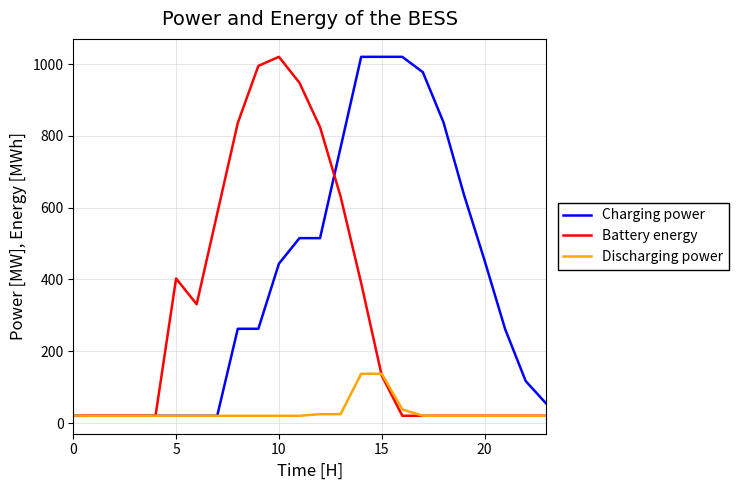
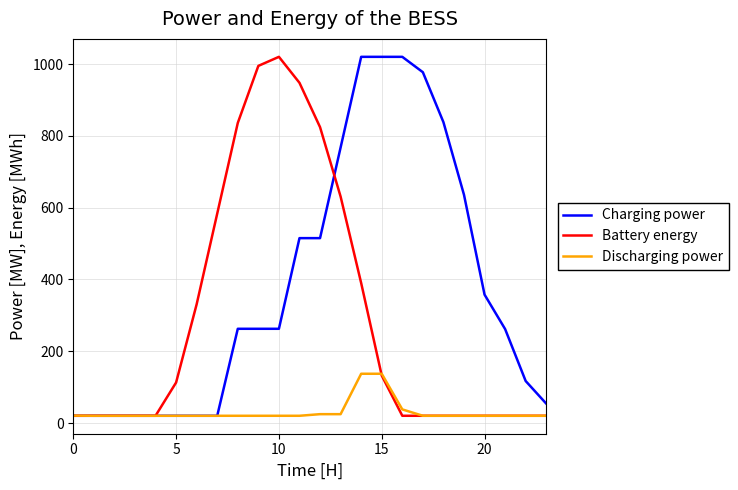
Battery energy, 5: 400 -> 110
Charging power, 10: 440 -> 260
Charging power, 20: 450 -> 360
